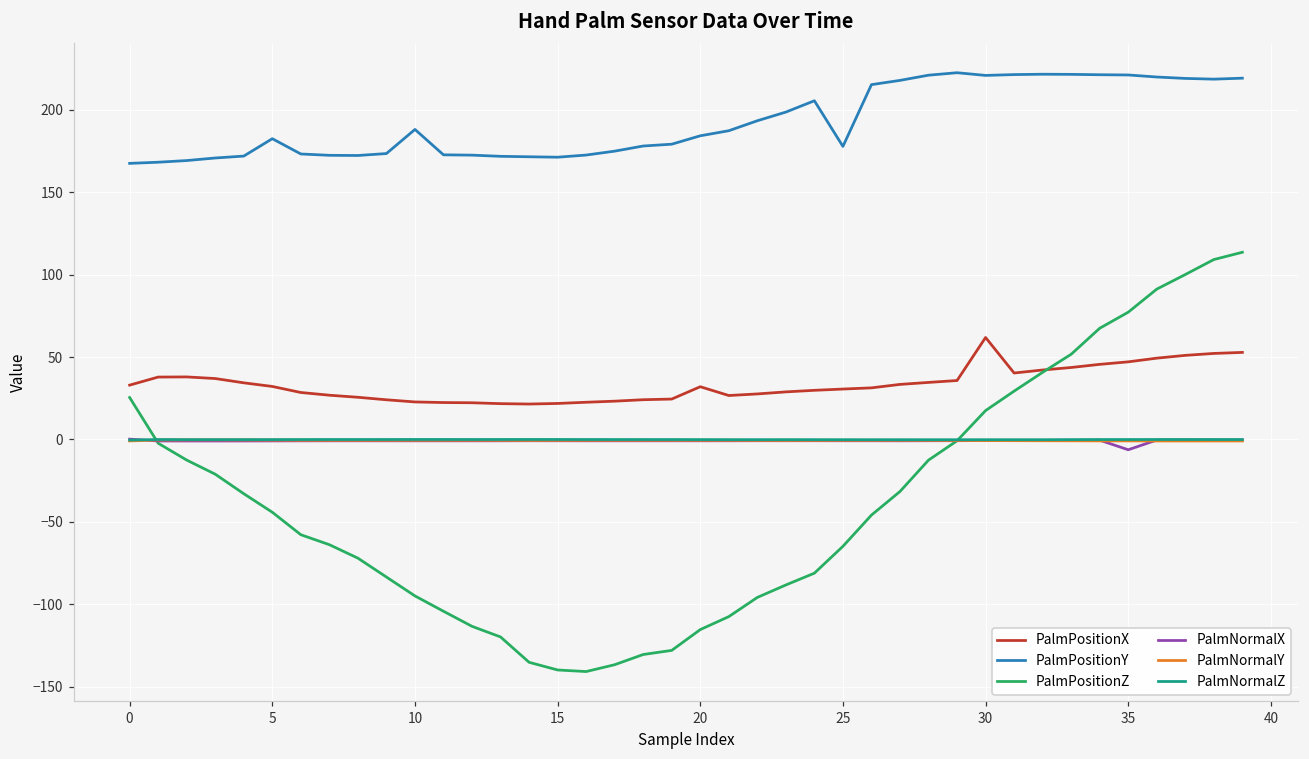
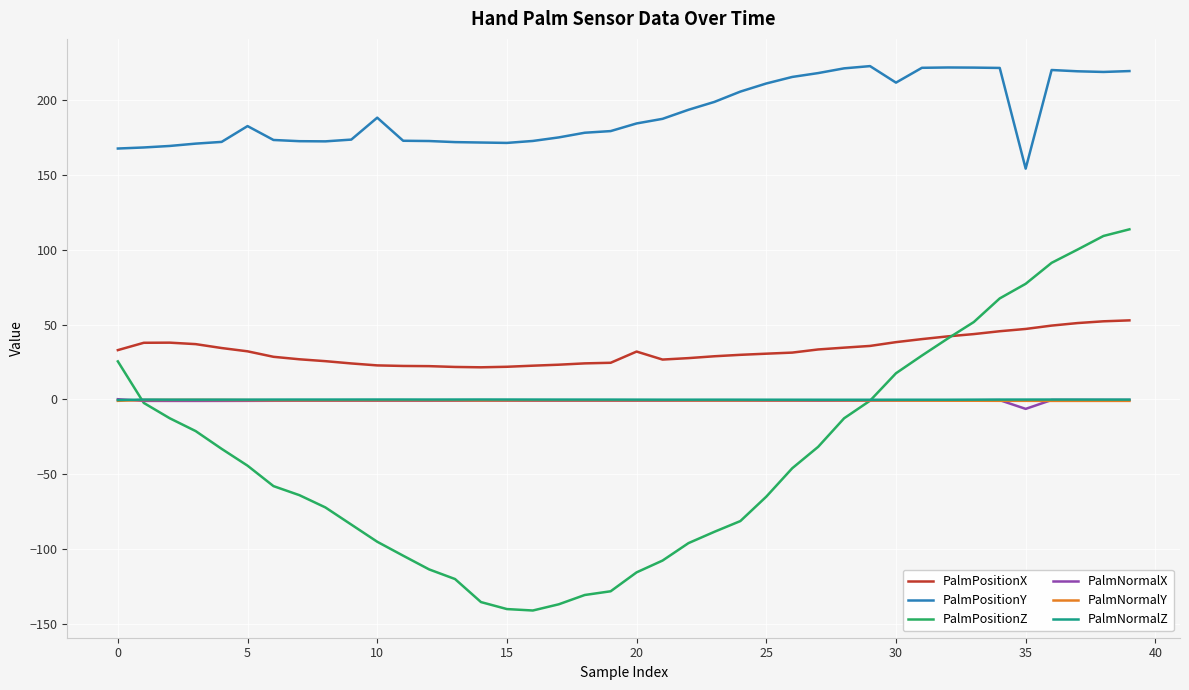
PalmPositionY, 25: 178 -> 211
PalmPositionX, 30: 62 -> 38
PalmPositionY, 30: 221 -> 211
PalmPositionY, 35: 221 -> 154
